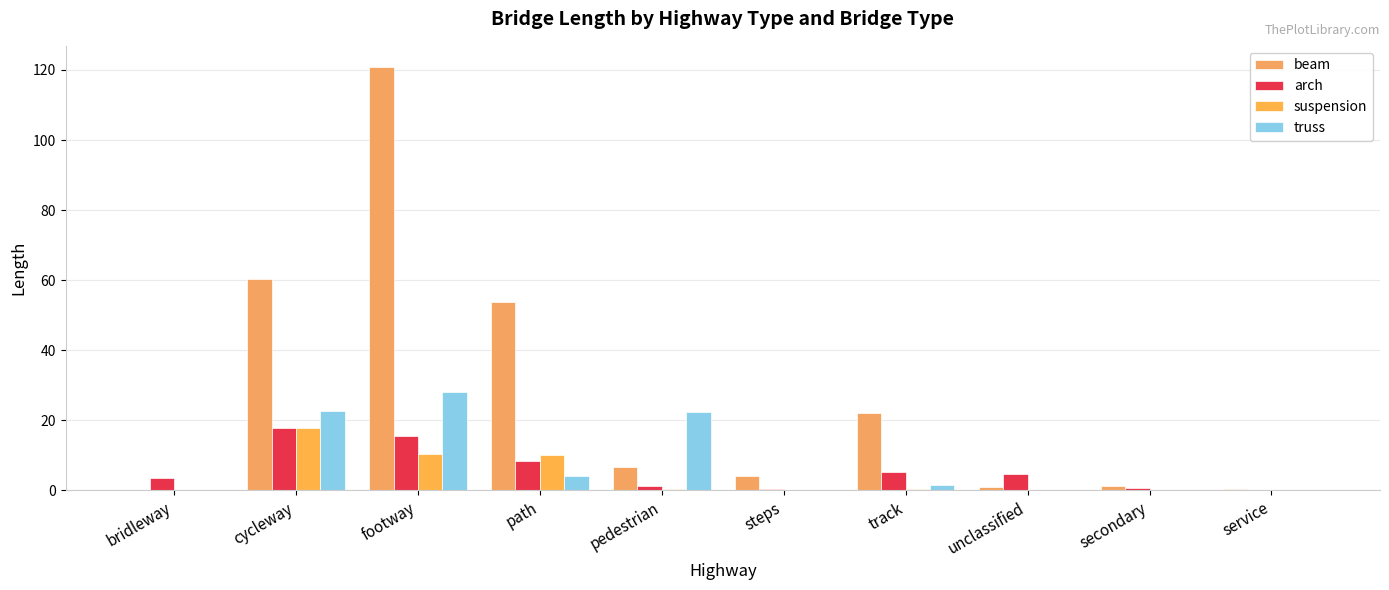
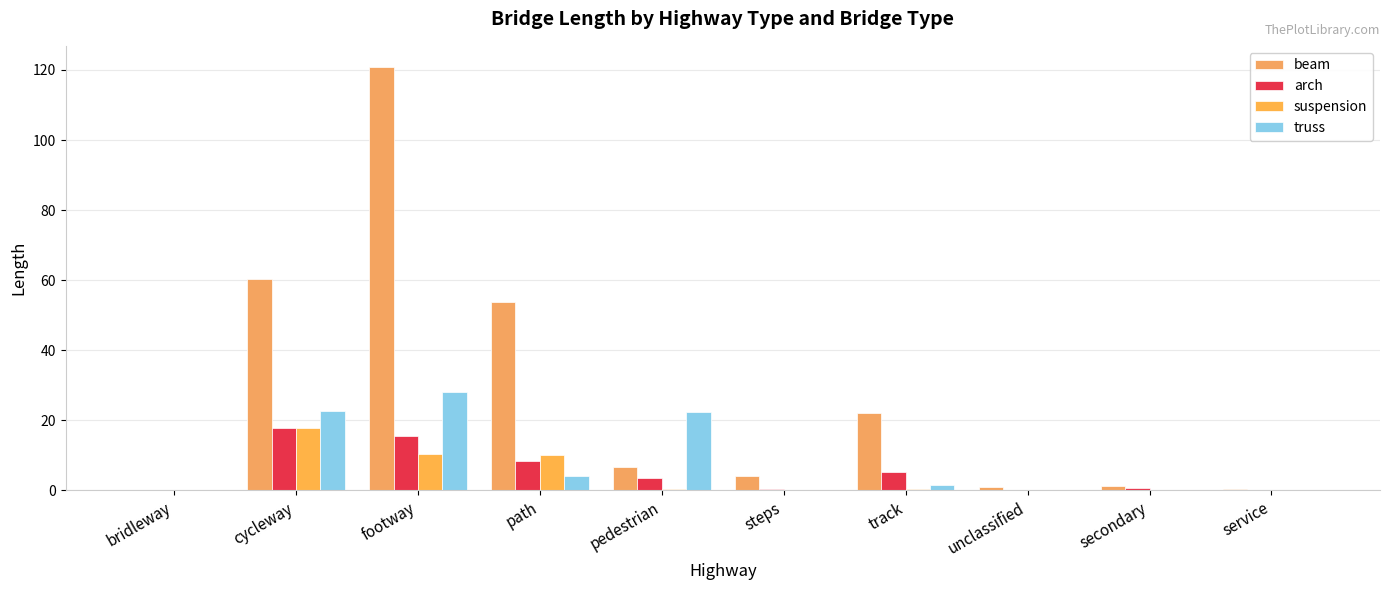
arch, bridleway: 3 -> 0
arch, pedestrian: 1 -> 3
arch, unclassified: 5 -> 0
